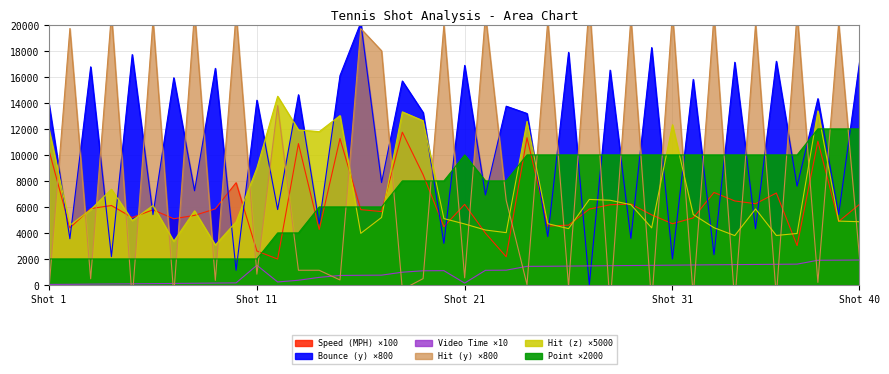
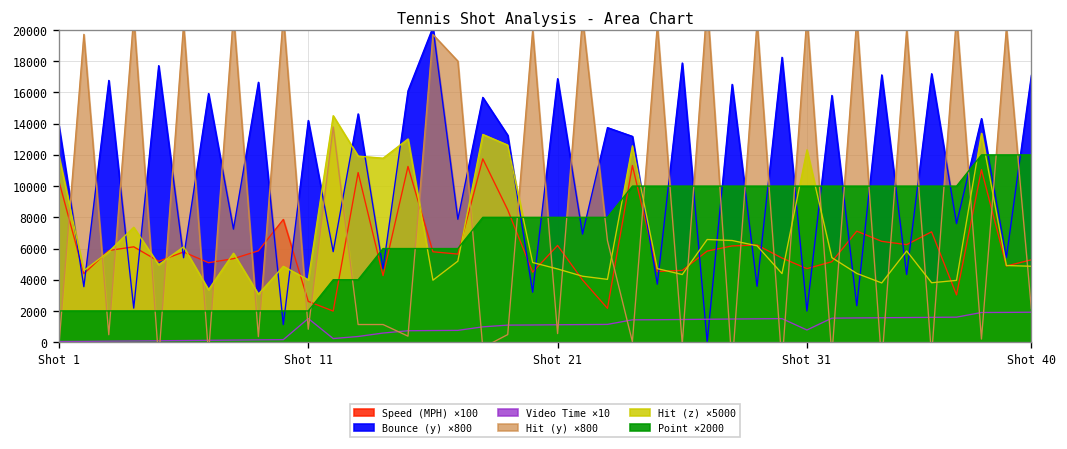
Hit (z) ×5000, Shot 11: 9000 -> 4000
Video Time ×10, Shot 21: 100 -> 1100
Point ×2000, Shot 21: 10000 -> 8000
Video Time ×10, Shot 31: 1500 -> 800
Speed (MPH) ×100, Shot 40: 6200 -> 5300
